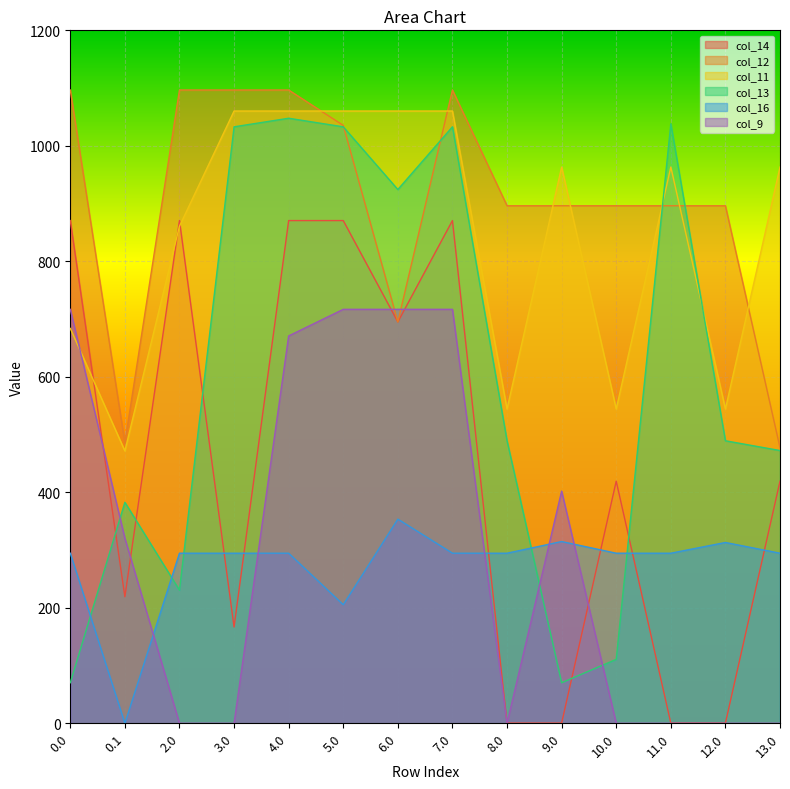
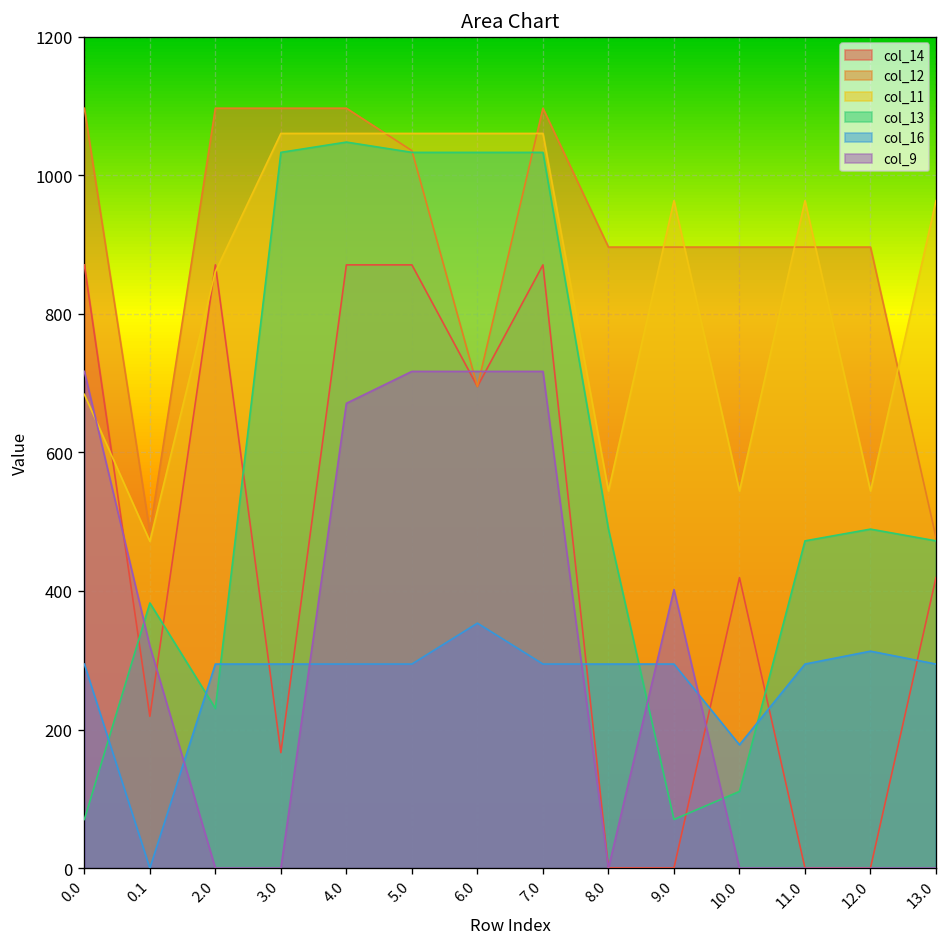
col_16, 5.0: 210 -> 290
col_13, 6.0: 920 -> 1030
col_16, 9.0: 310 -> 290
col_16, 10.0: 290 -> 180
col_13, 11.0: 1040 -> 470
